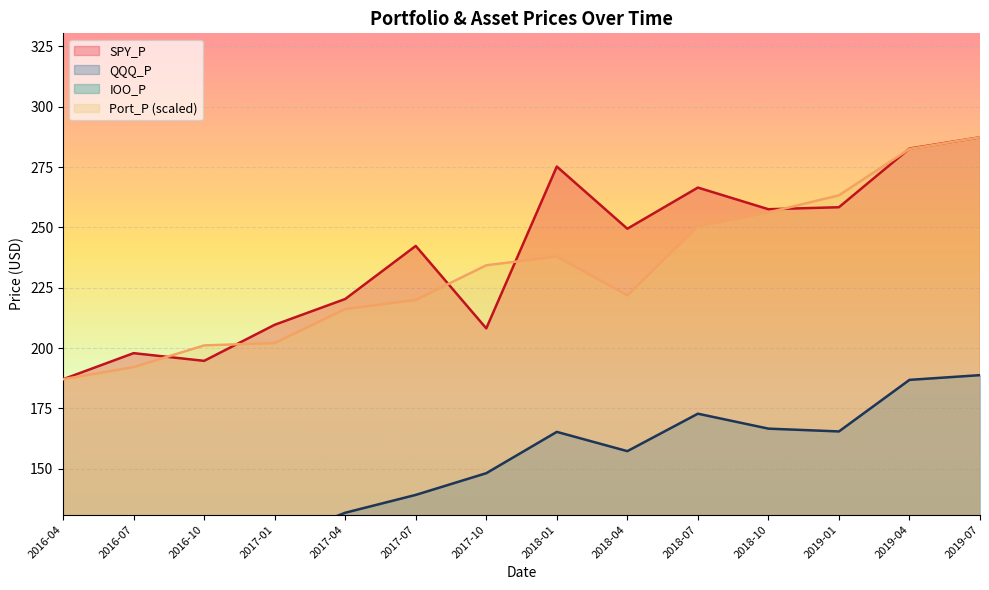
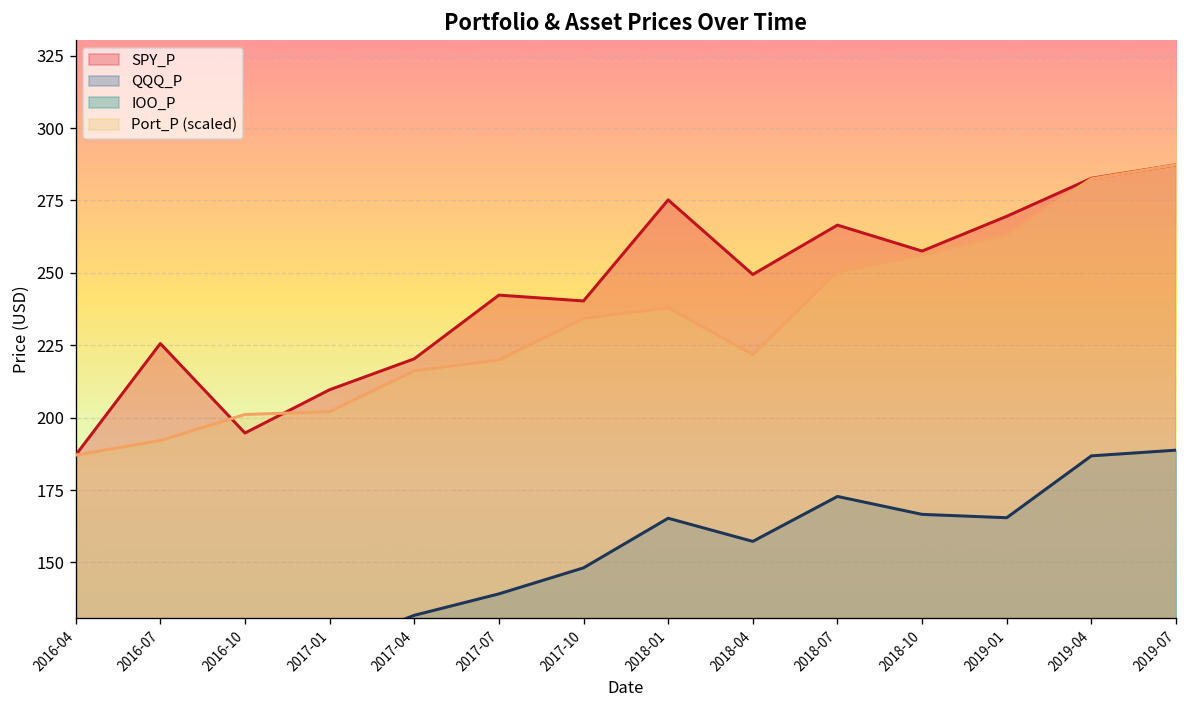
SPY_P, 2016-07: 198 -> 226
SPY_P, 2017-10: 208 -> 240
SPY_P, 2019-01: 258 -> 270
